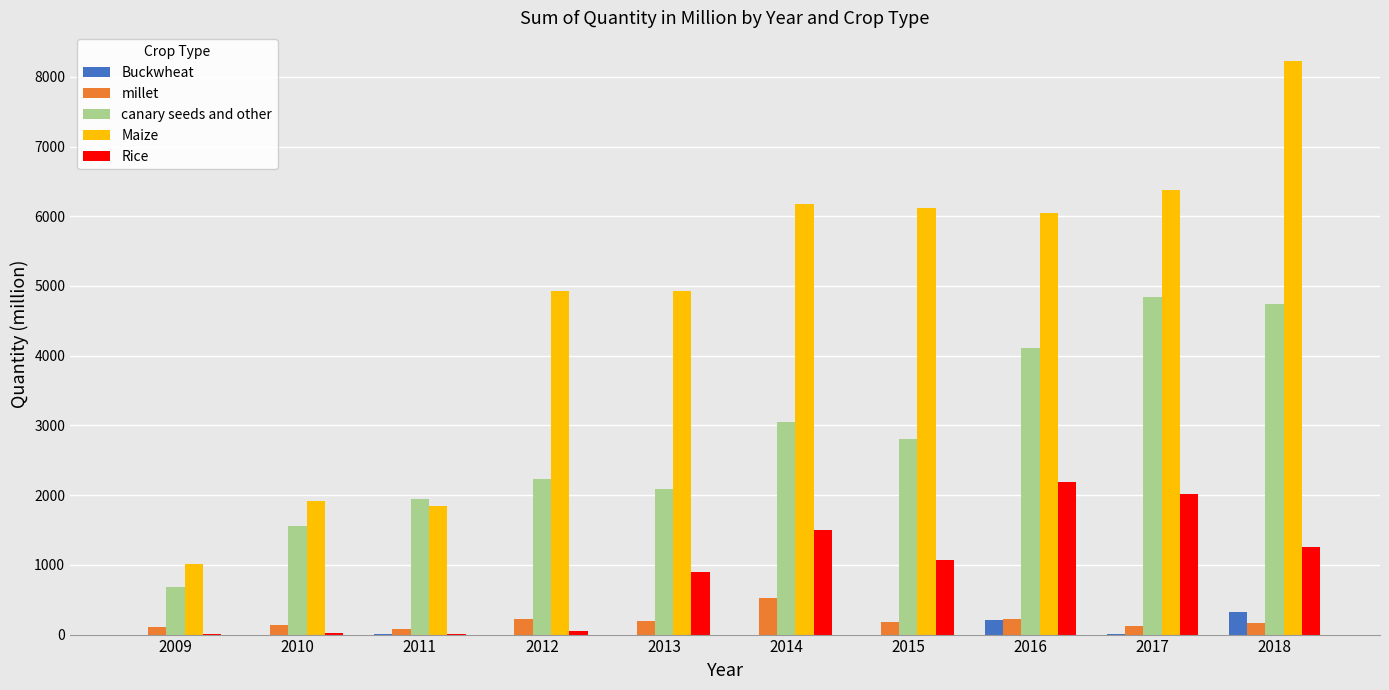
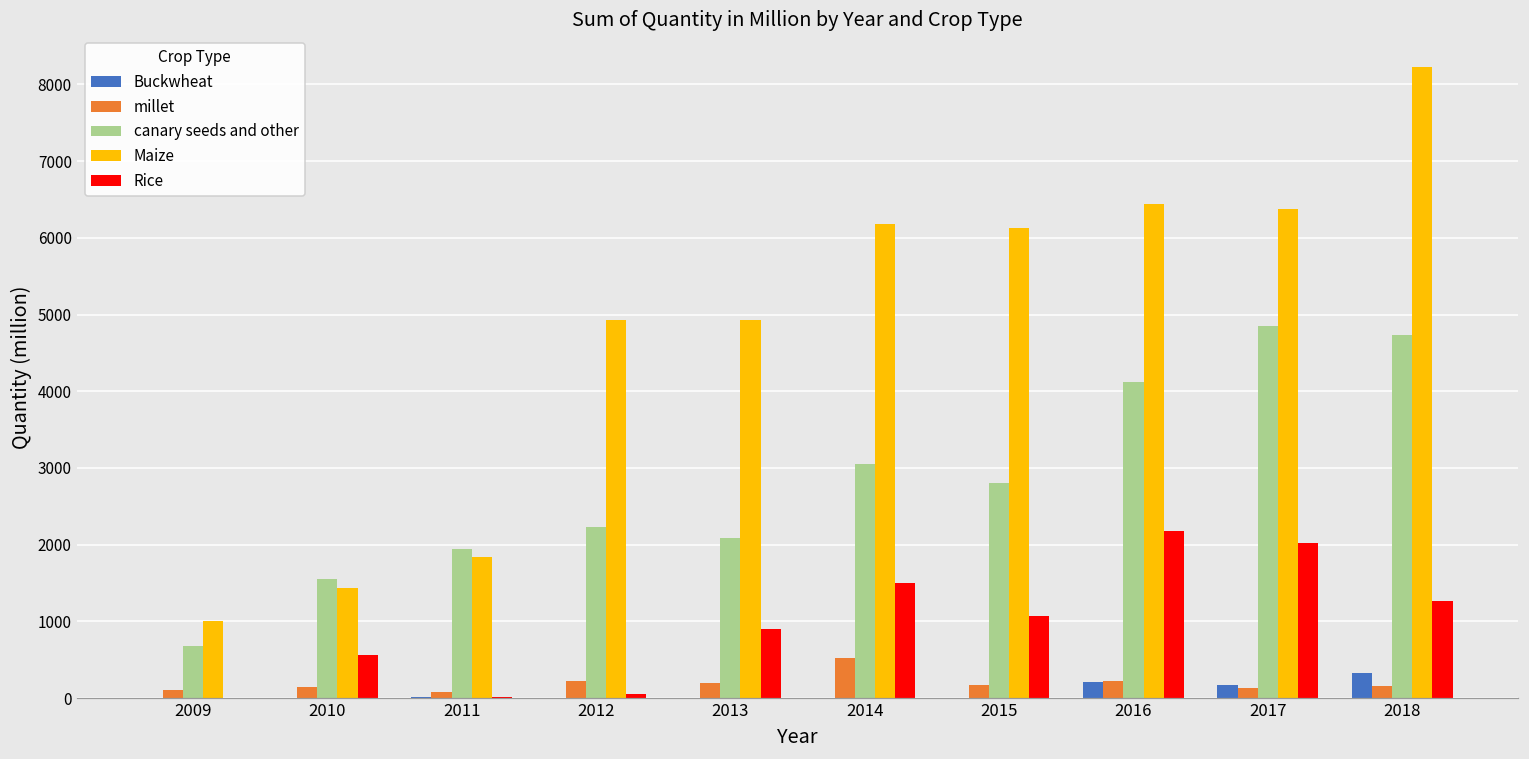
Maize, 2010: 1900 -> 1400
Rice, 2010: 0 -> 600
Maize, 2016: 6100 -> 6400
Buckwheat, 2017: 0 -> 200
